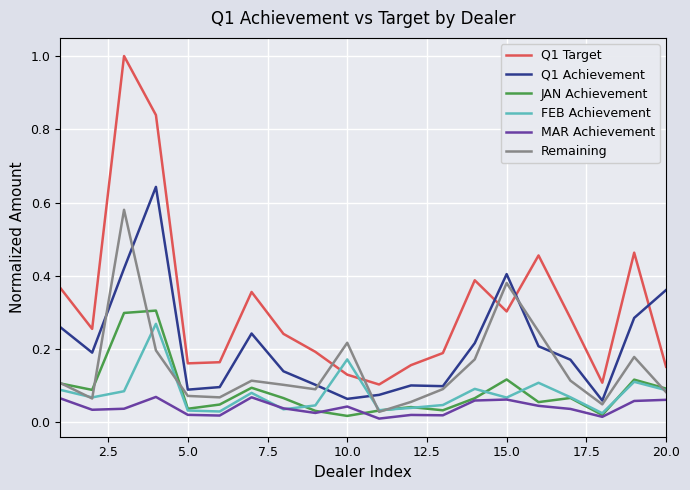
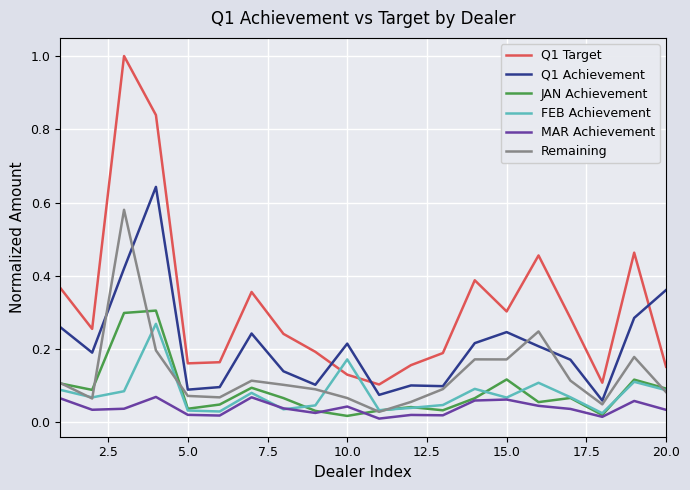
Q1 Achievement, 10.0: 0.06 -> 0.21
Remaining, 10.0: 0.22 -> 0.07
Q1 Achievement, 15.0: 0.40 -> 0.25
Remaining, 15.0: 0.38 -> 0.17
MAR Achievement, 20.0: 0.06 -> 0.03
